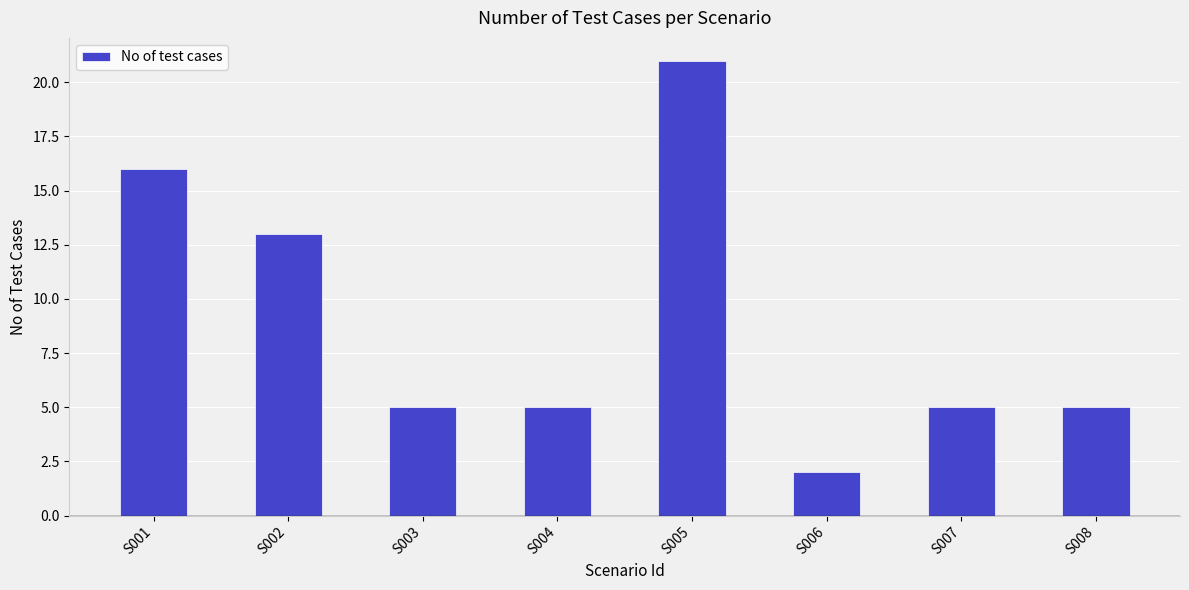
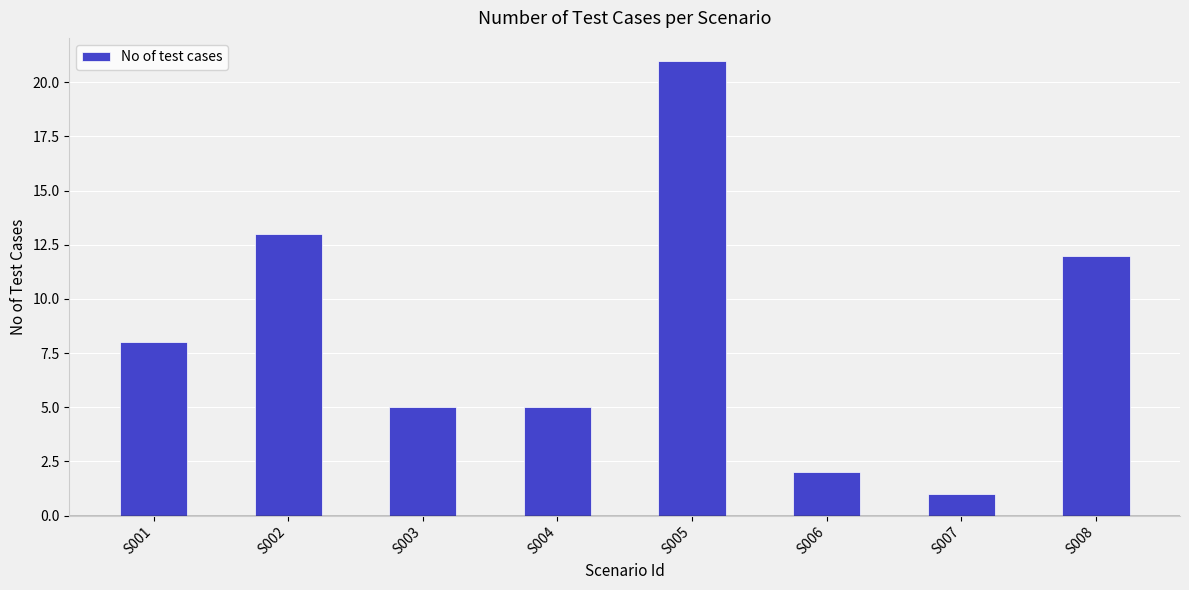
S001: 16 -> 8
S007: 5 -> 1
S008: 5 -> 12
